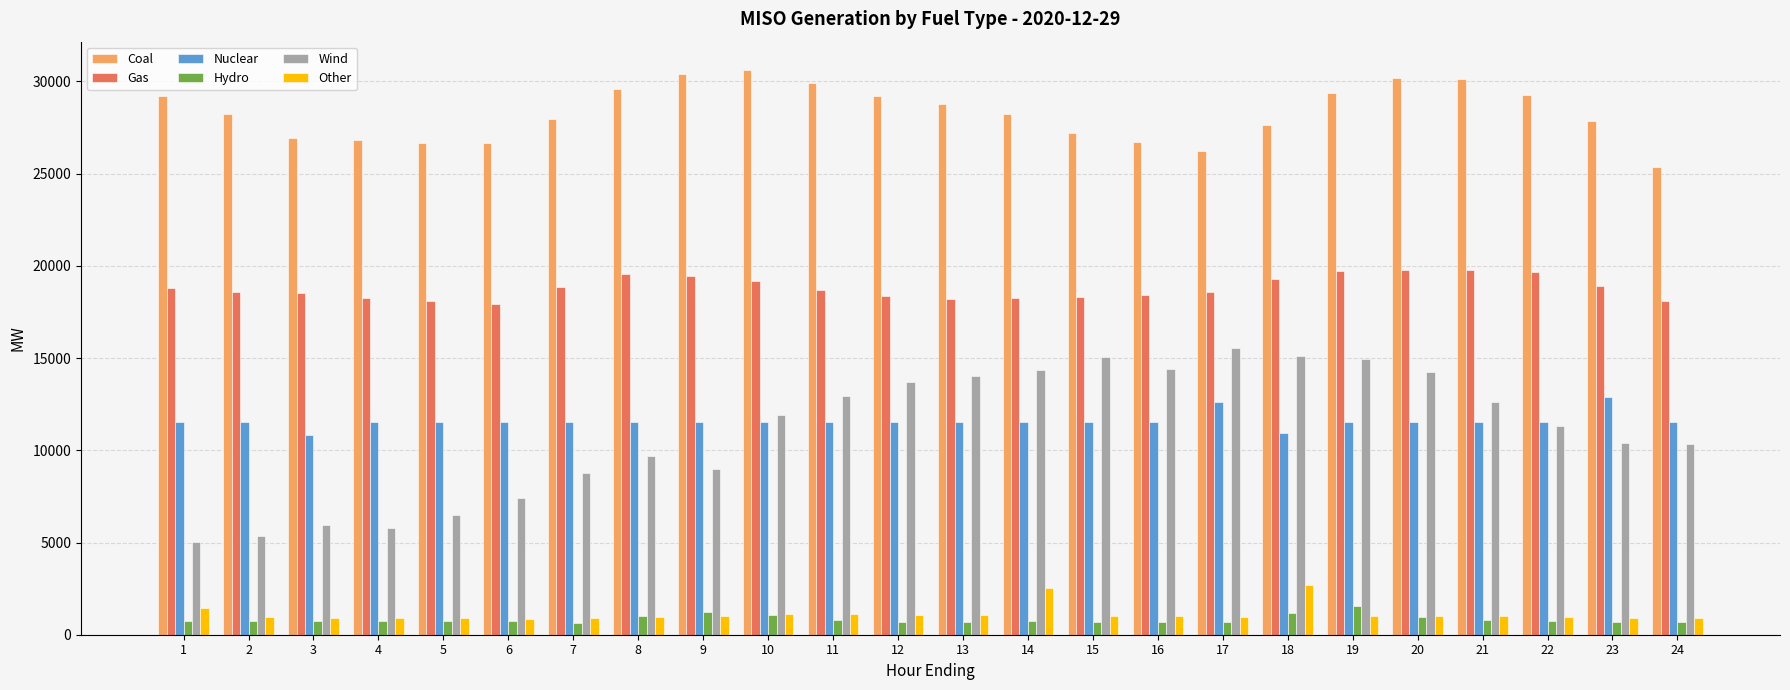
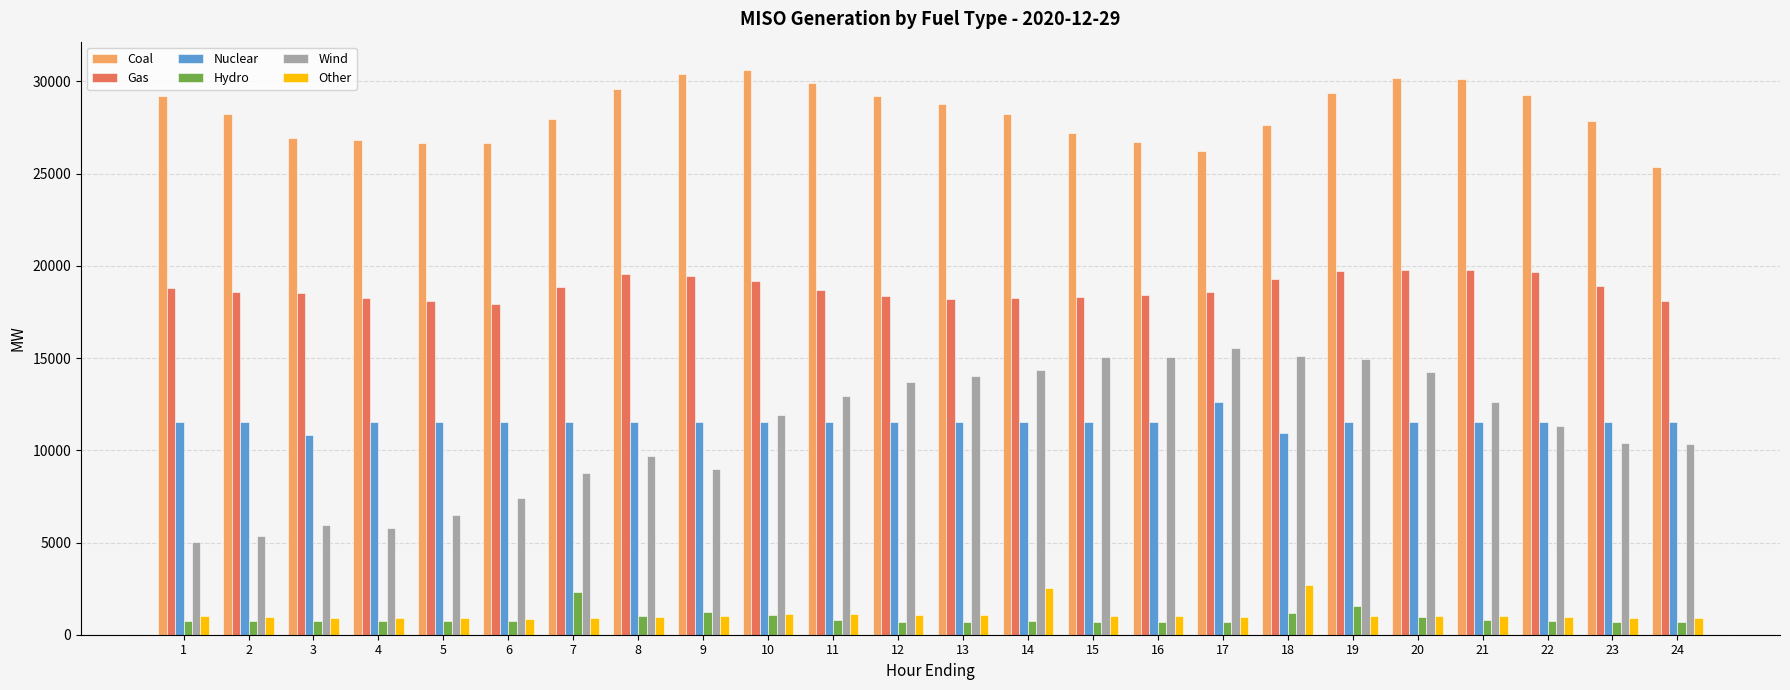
Other, 1: 1500 -> 1000
Hydro, 7: 700 -> 2300
Wind, 16: 14400 -> 15100
Nuclear, 23: 12900 -> 11500
